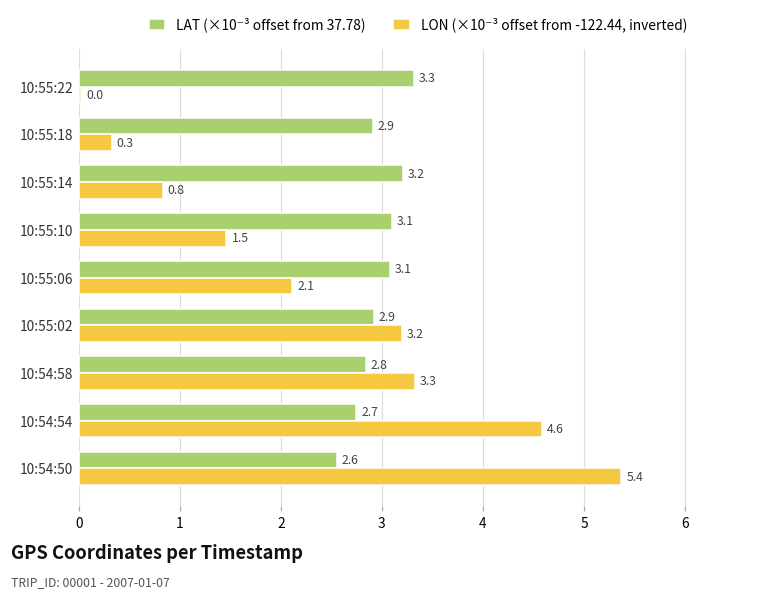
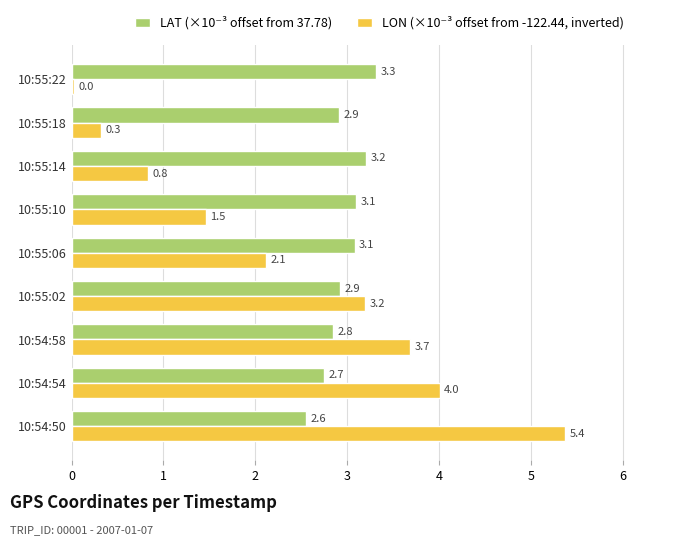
LON (×10⁻³ offset from -122.44, inverted), 10:54:58: 3.3 -> 3.7
LON (×10⁻³ offset from -122.44, inverted), 10:54:54: 4.6 -> 4.0
